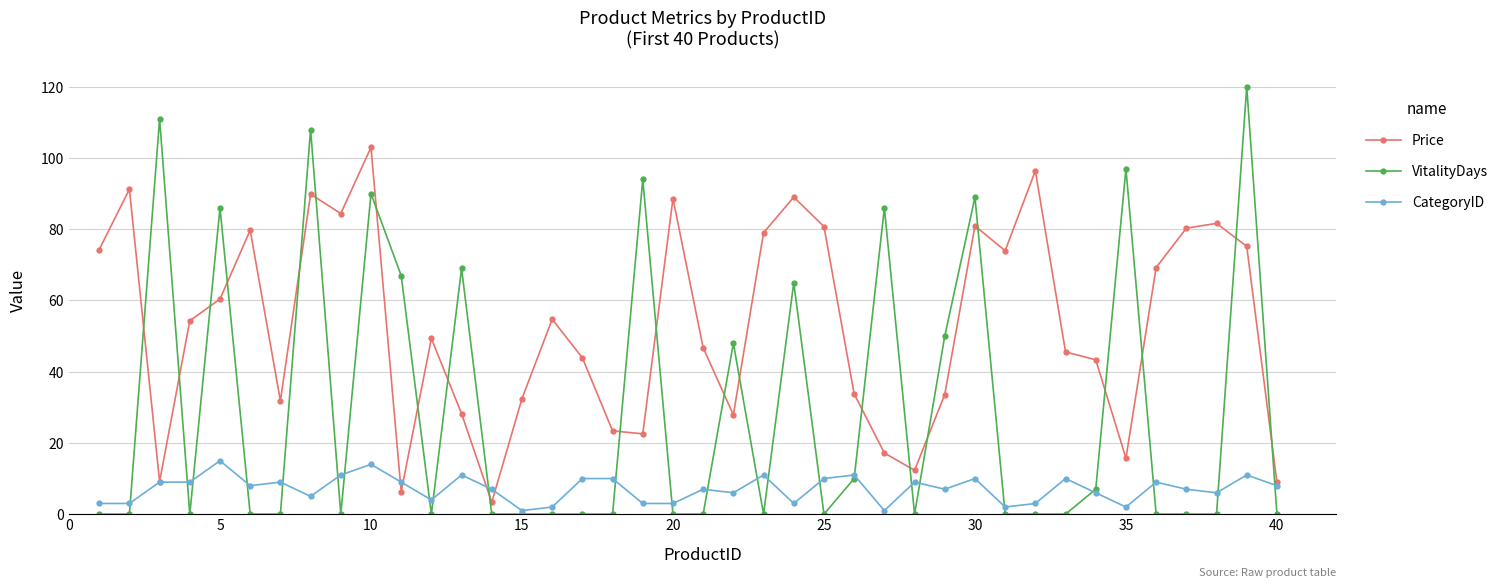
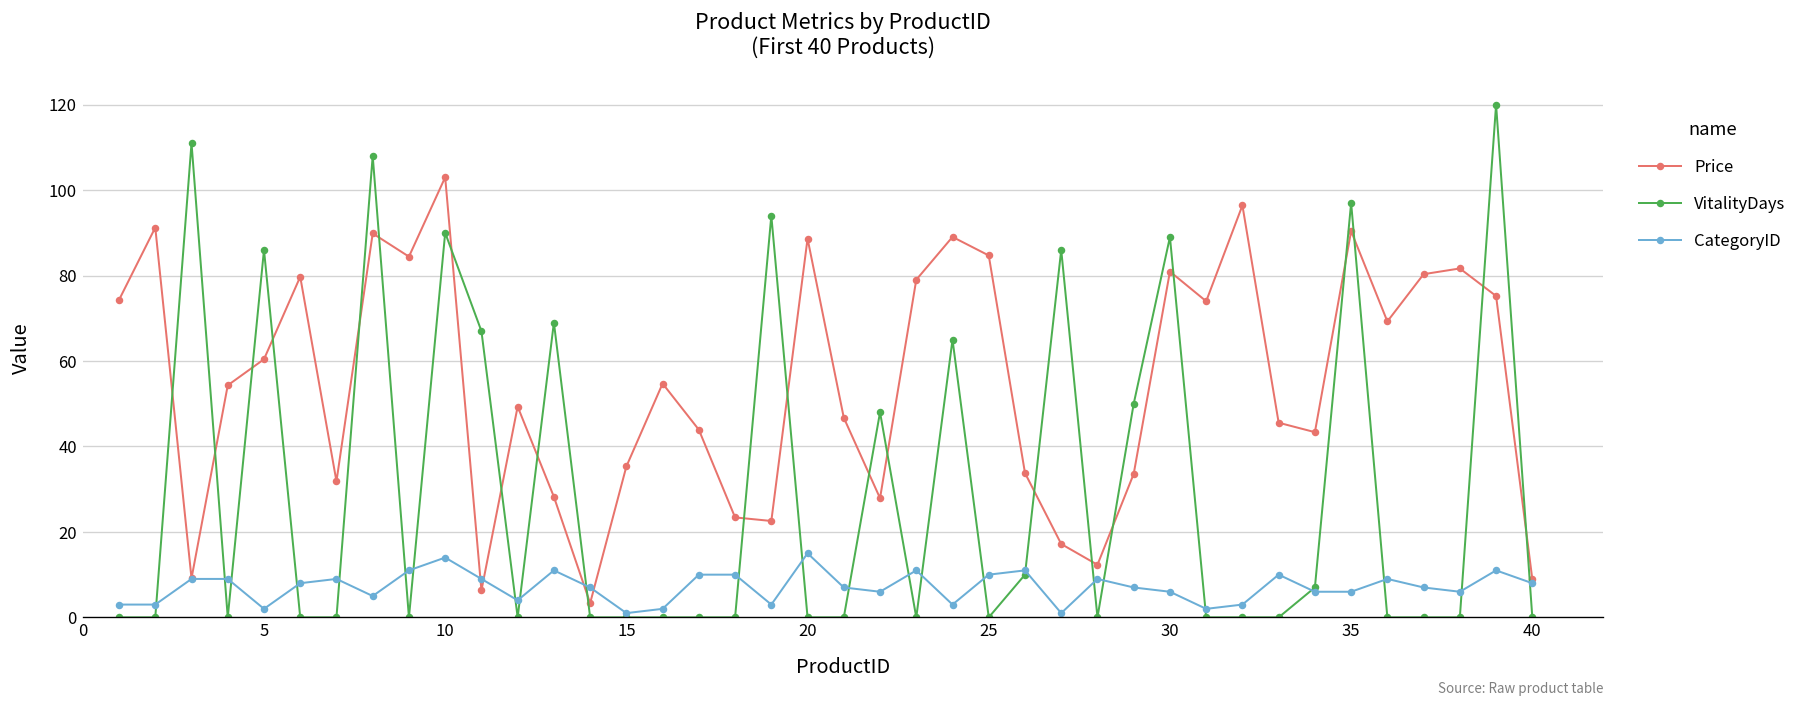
CategoryID, 5: 15 -> 2
Price, 15: 32 -> 35
CategoryID, 20: 3 -> 15
Price, 25: 81 -> 85
CategoryID, 30: 10 -> 6
Price, 35: 16 -> 90
CategoryID, 35: 2 -> 6
